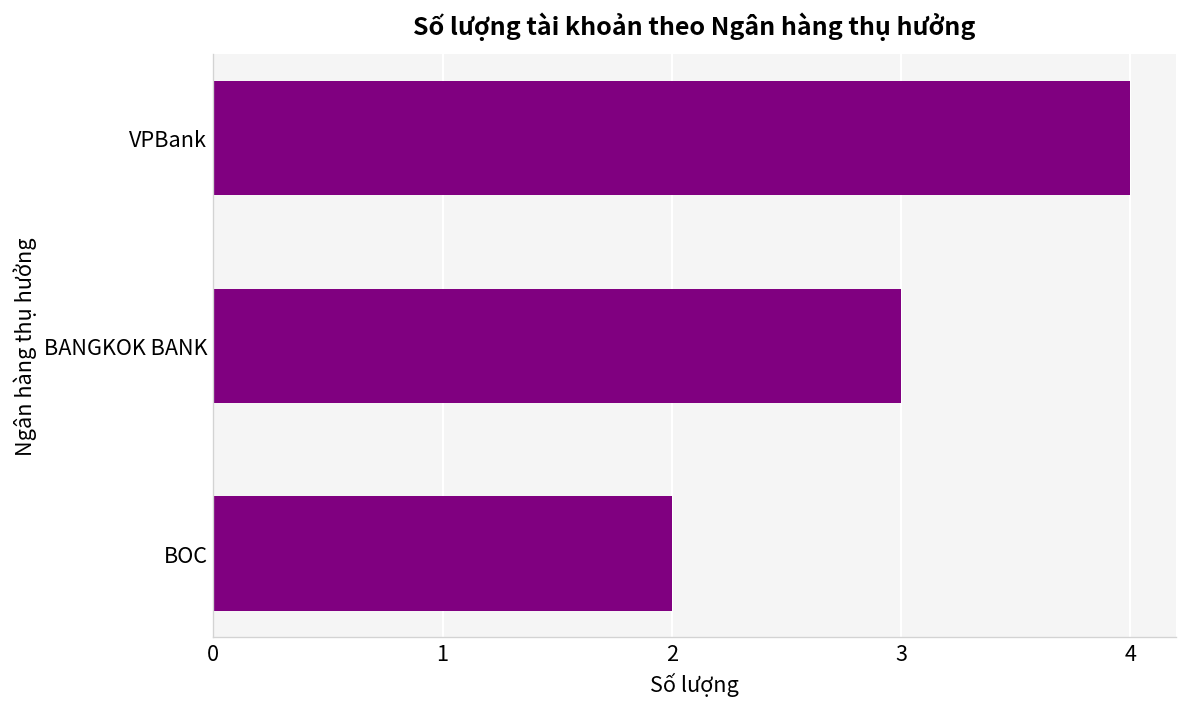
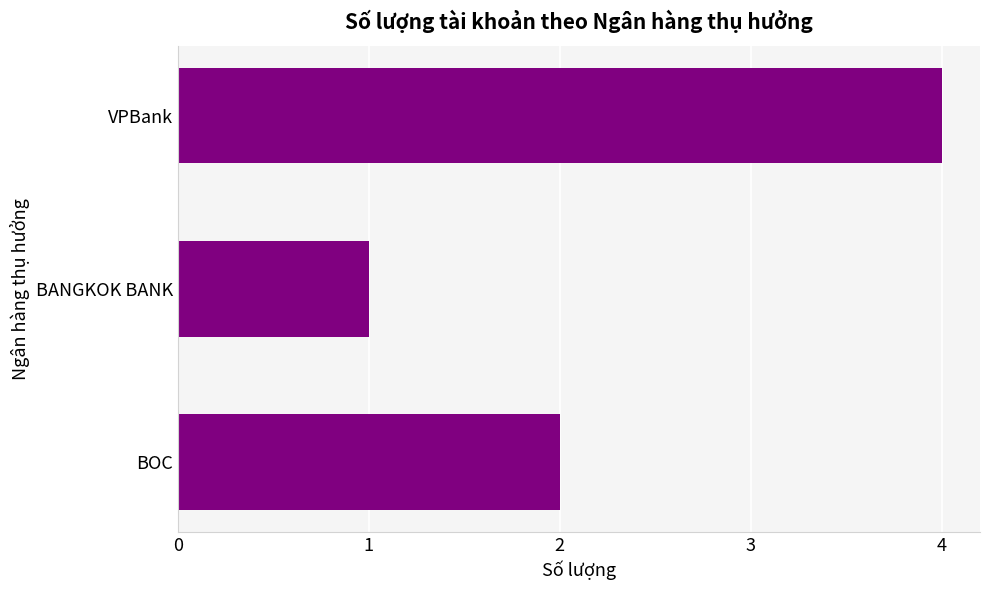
BANGKOK BANK: 3 -> 1
